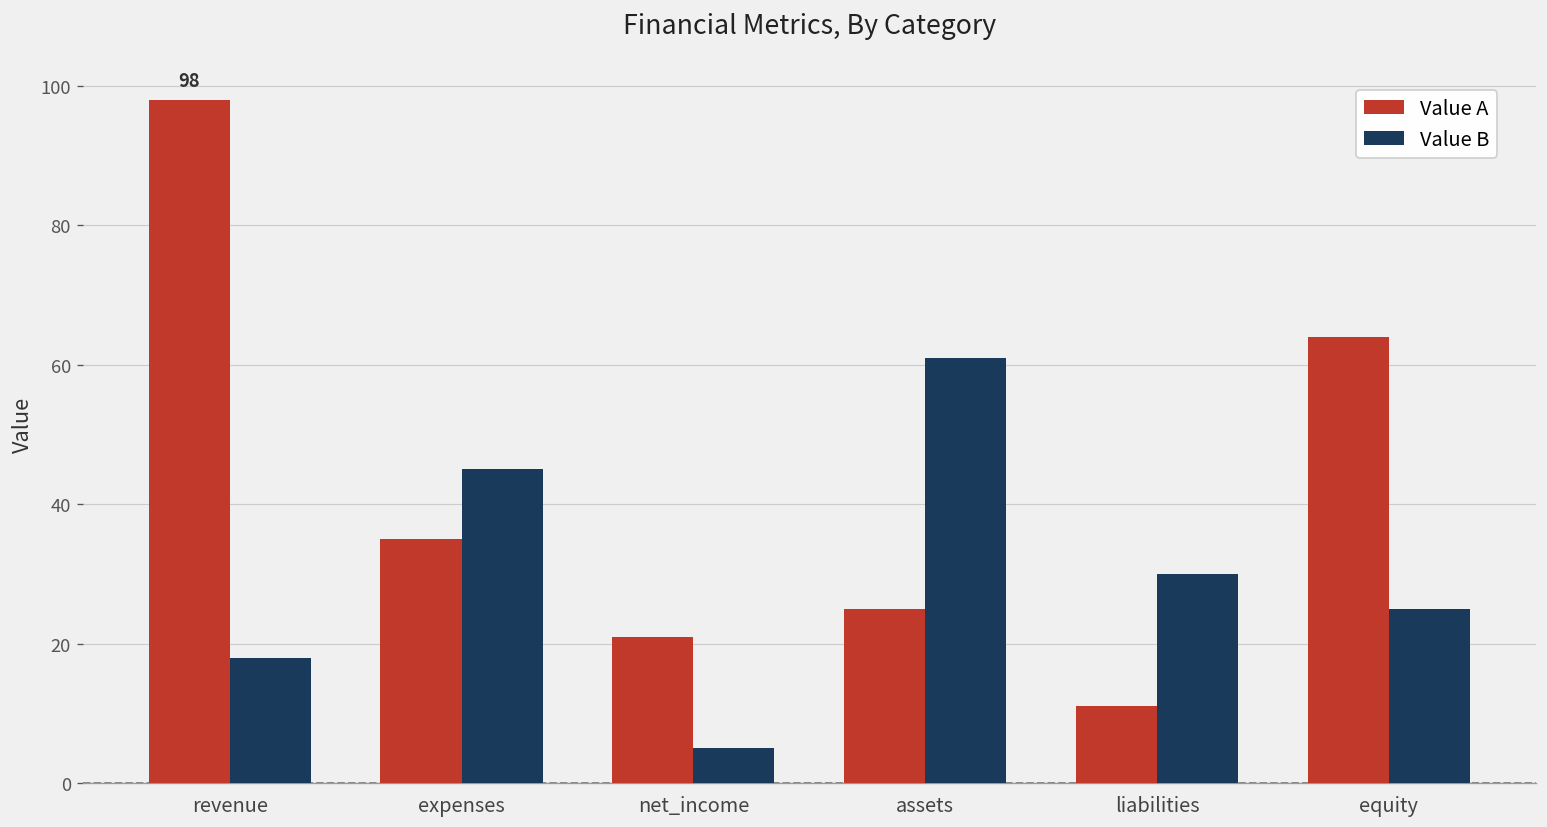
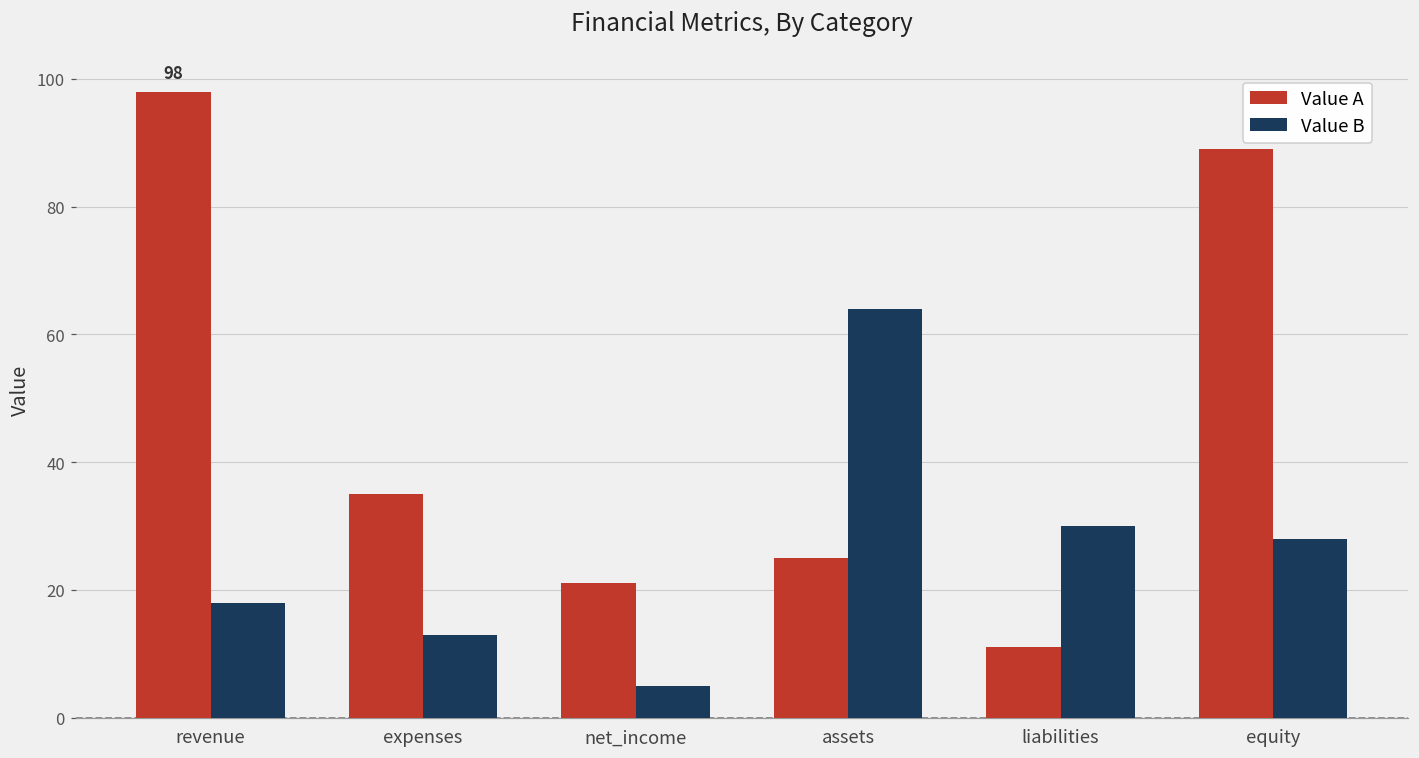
Value B, expenses: 45 -> 13
Value B, assets: 61 -> 64
Value A, equity: 64 -> 89
Value B, equity: 25 -> 28
